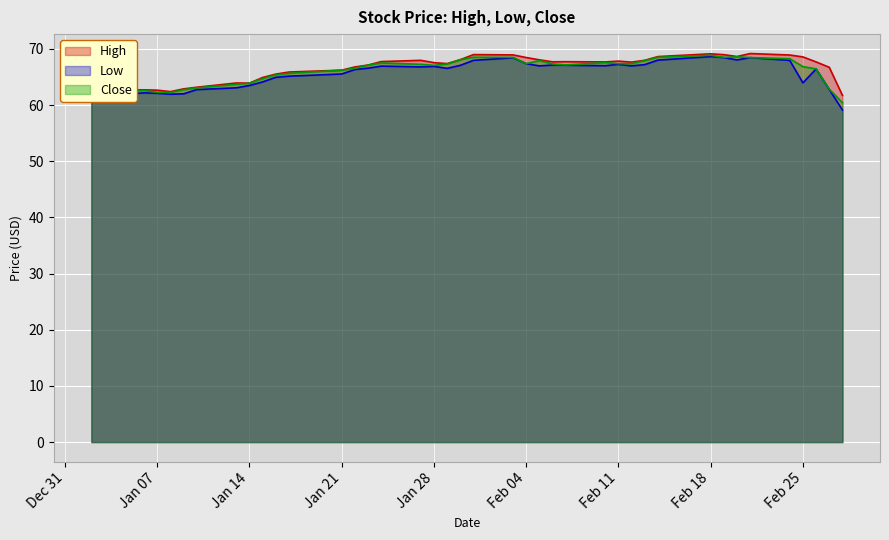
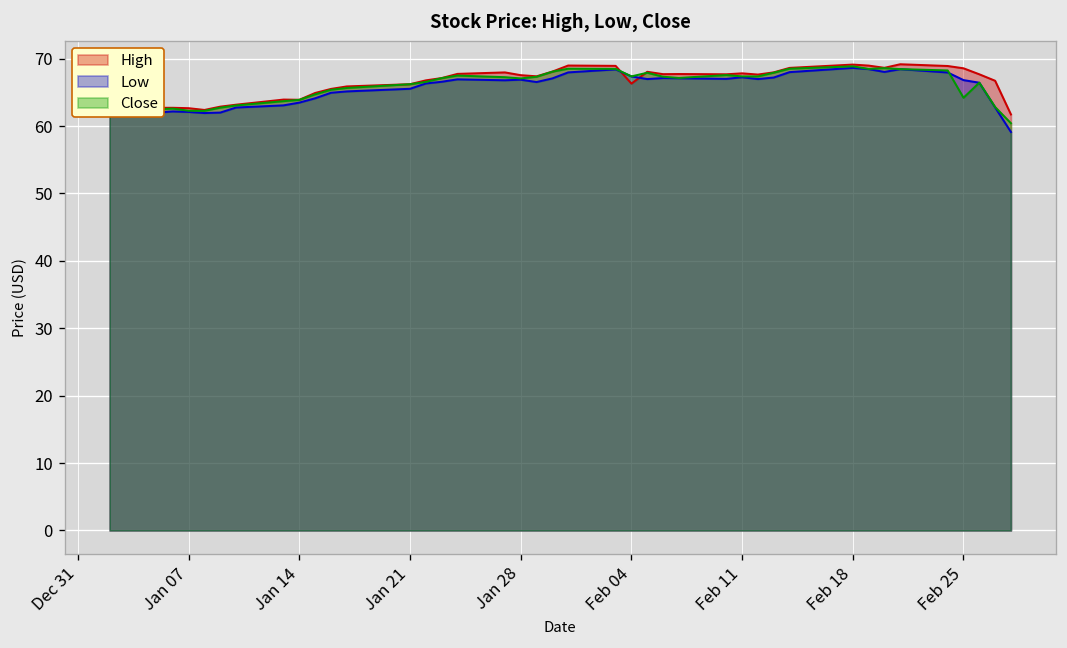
High, Feb 04: 68 -> 66
Low, Feb 25: 64 -> 67
Close, Feb 25: 67 -> 64
